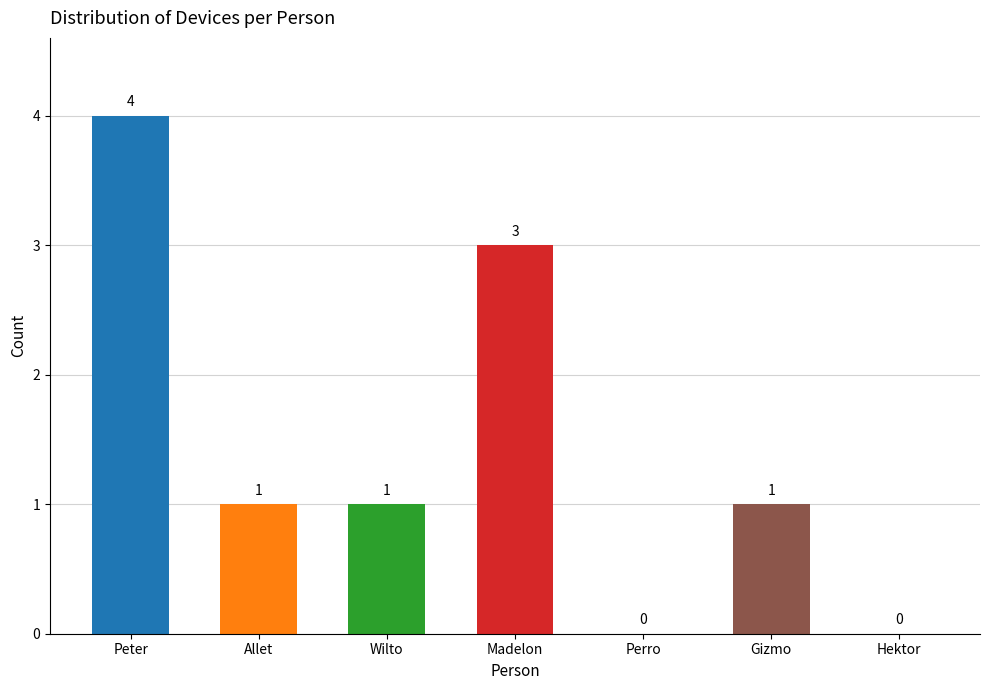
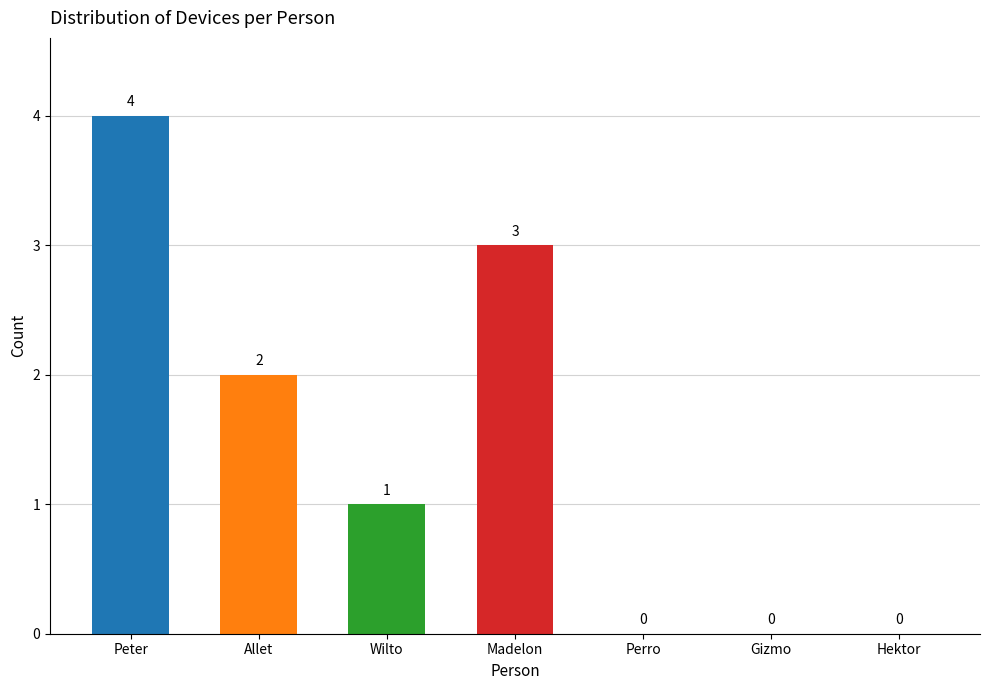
Allet: 1 -> 2
Gizmo: 1 -> 0
